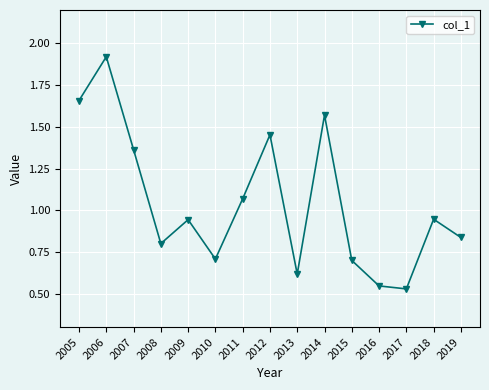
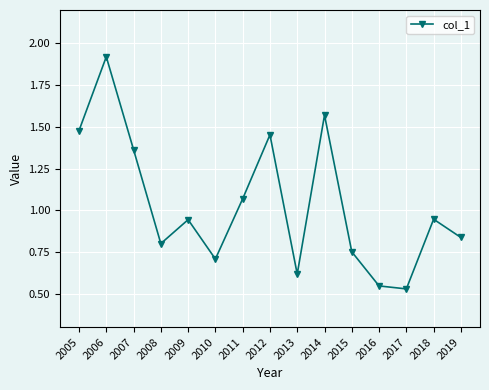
2005: 1.66 -> 1.48
2015: 0.70 -> 0.75
